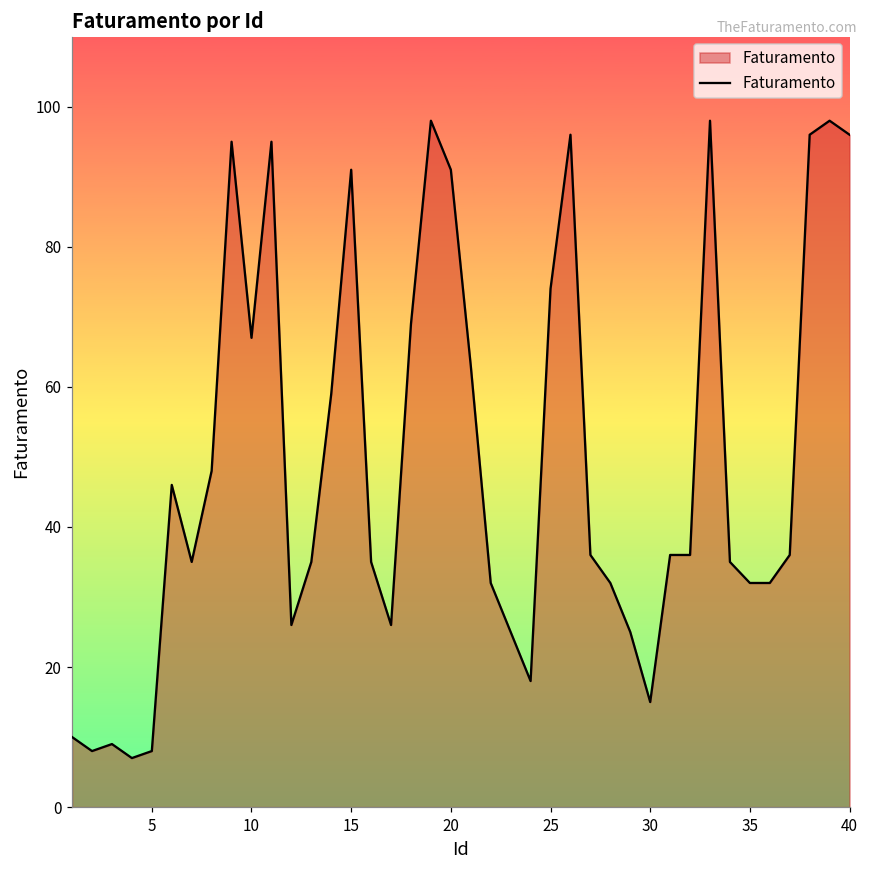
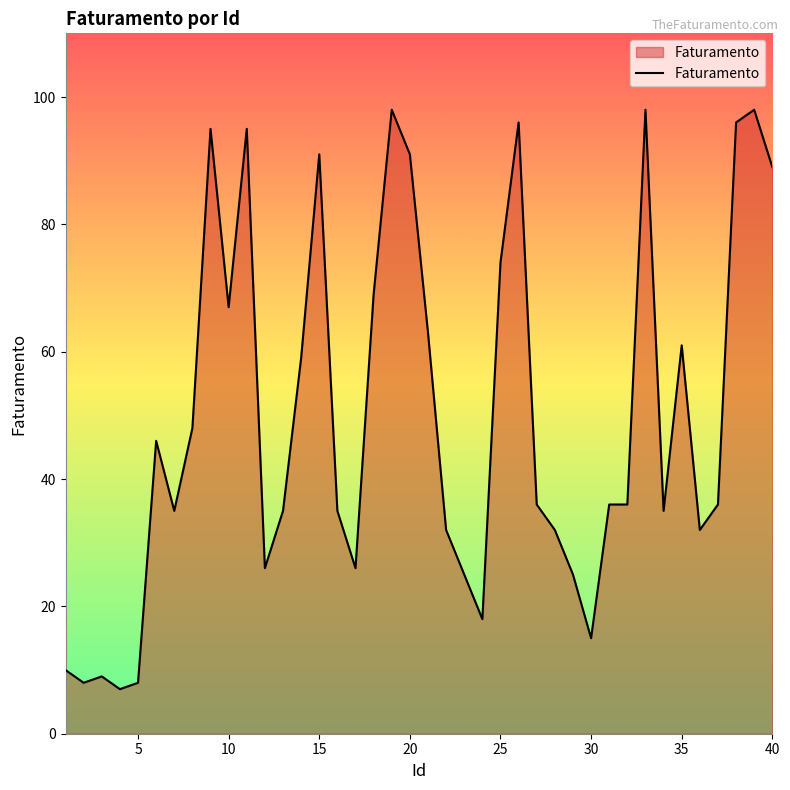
35: 32 -> 61
40: 96 -> 89
